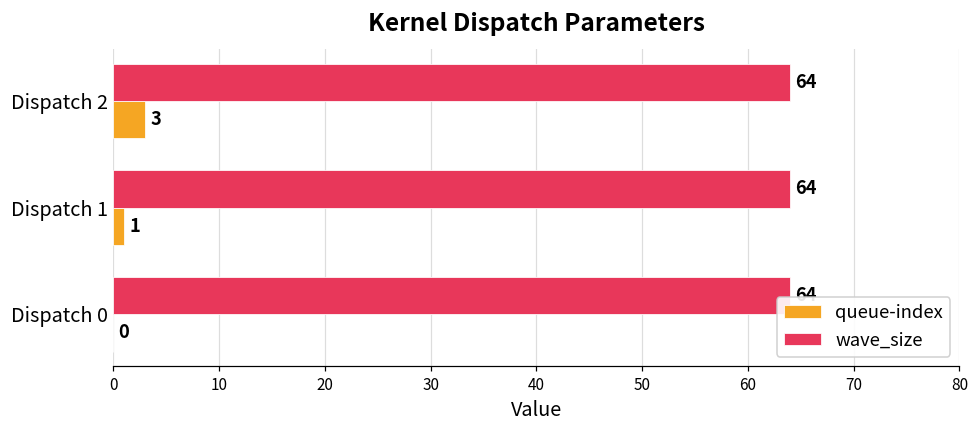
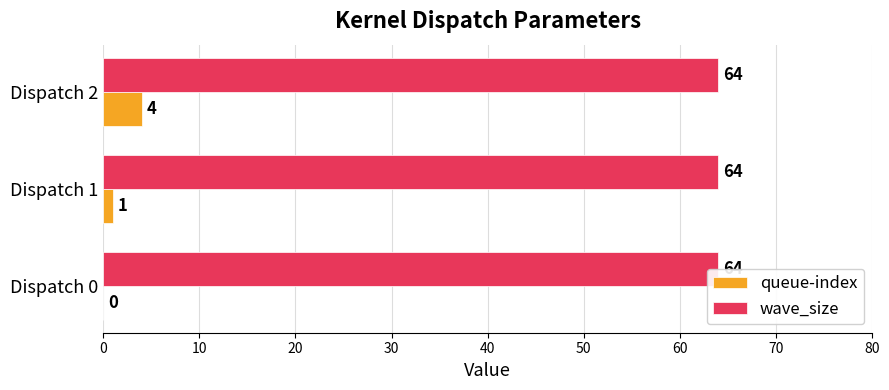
queue-index, Dispatch 2: 3 -> 4
